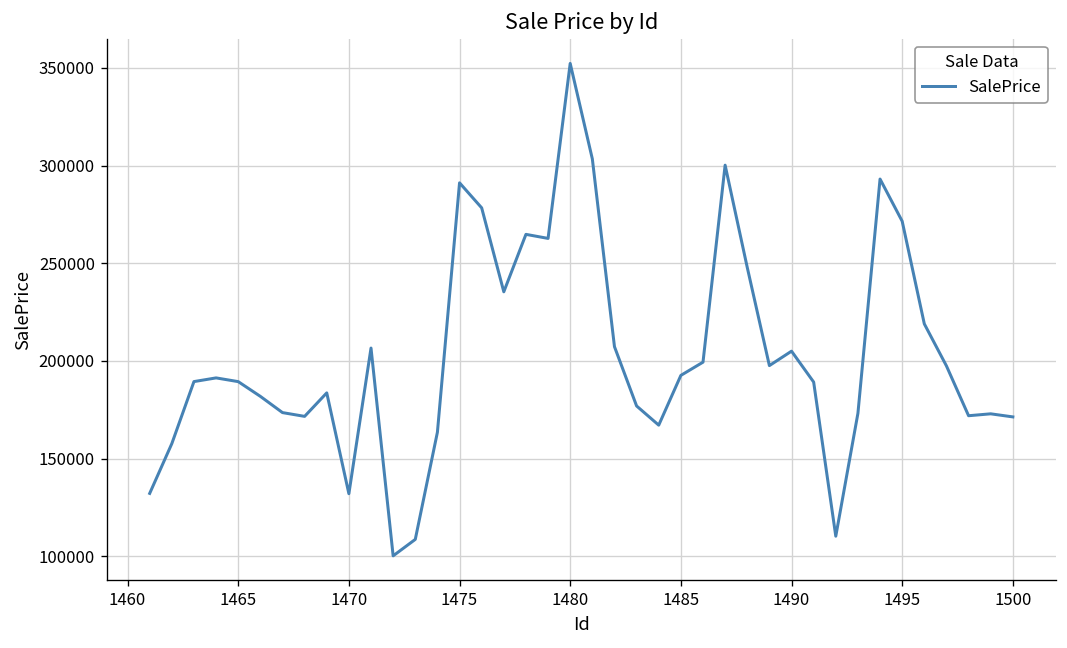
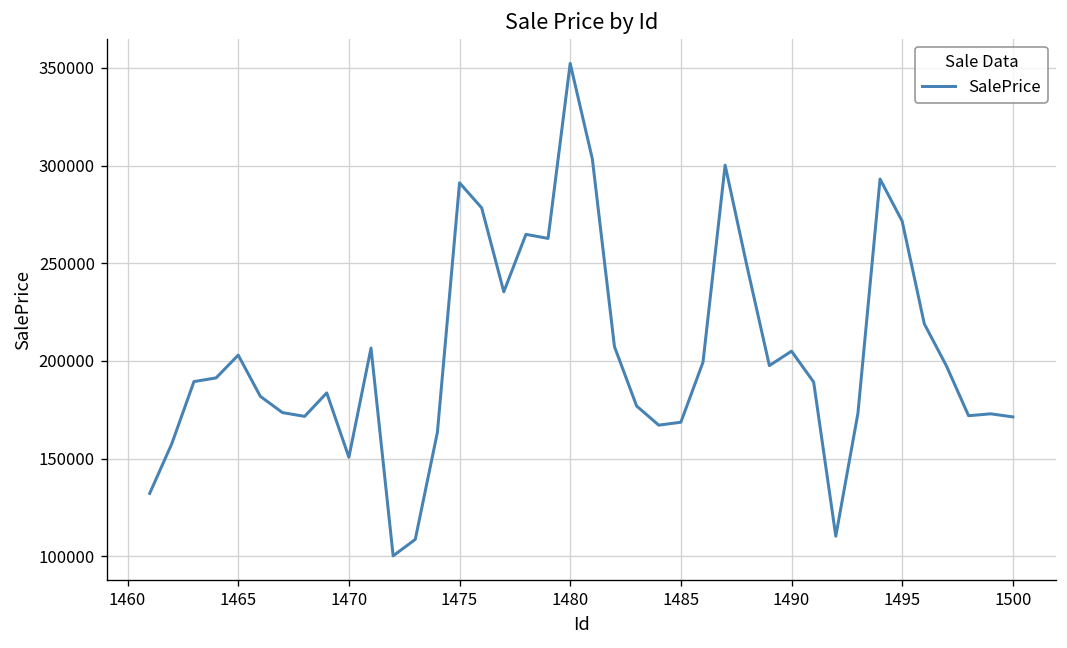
1465: 189000 -> 203000
1470: 132000 -> 151000
1485: 193000 -> 169000
